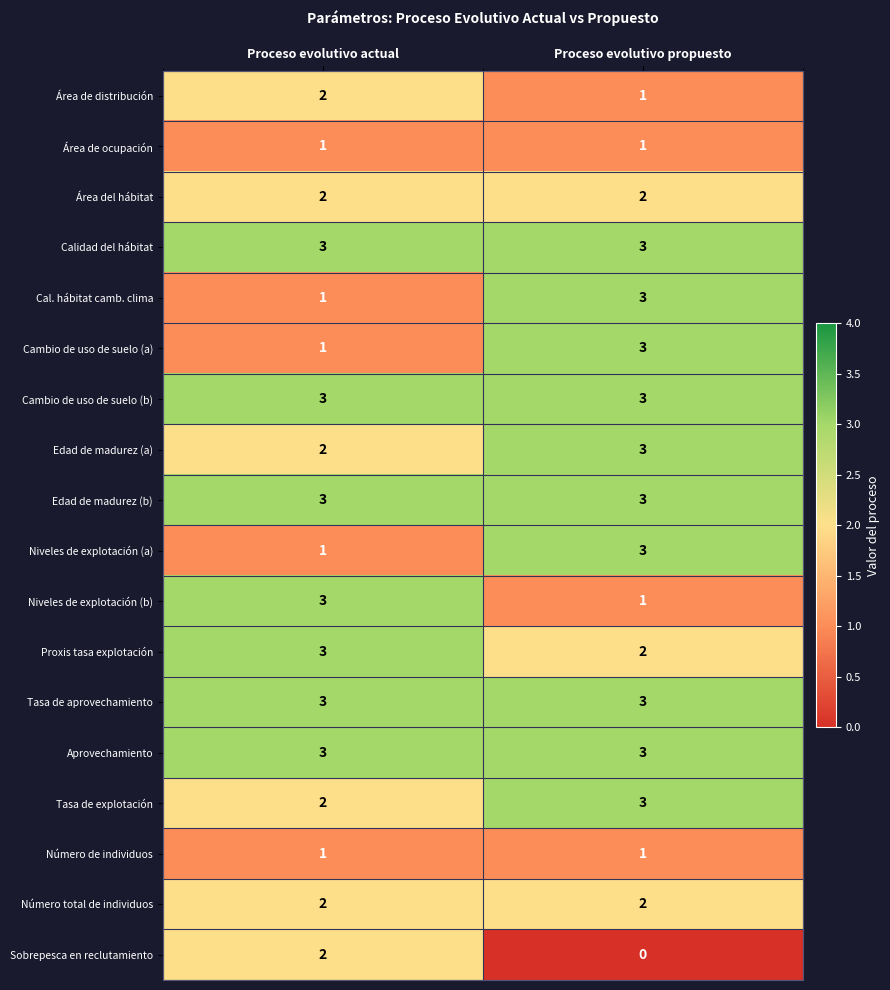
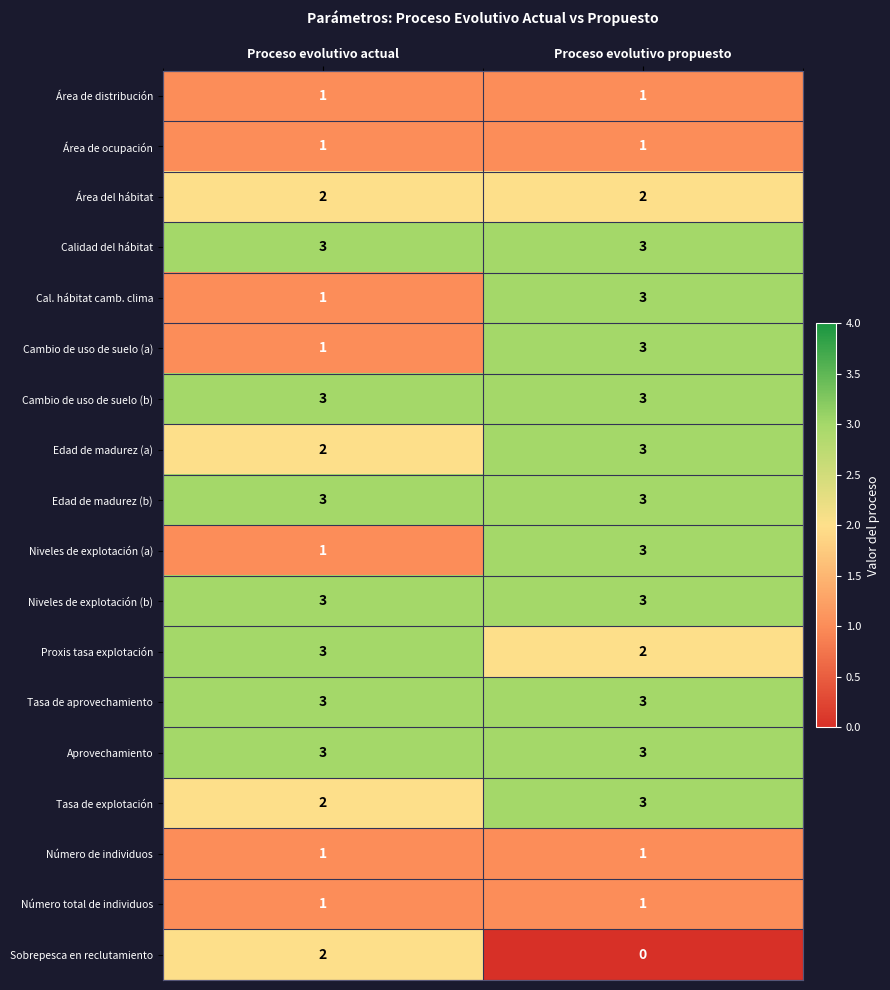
Área de distribución, Proceso evolutivo actual: 2 -> 1
Niveles de explotación (b), Proceso evolutivo propuesto: 1 -> 3
Número total de individuos, Proceso evolutivo actual: 2 -> 1
Número total de individuos, Proceso evolutivo propuesto: 2 -> 1
